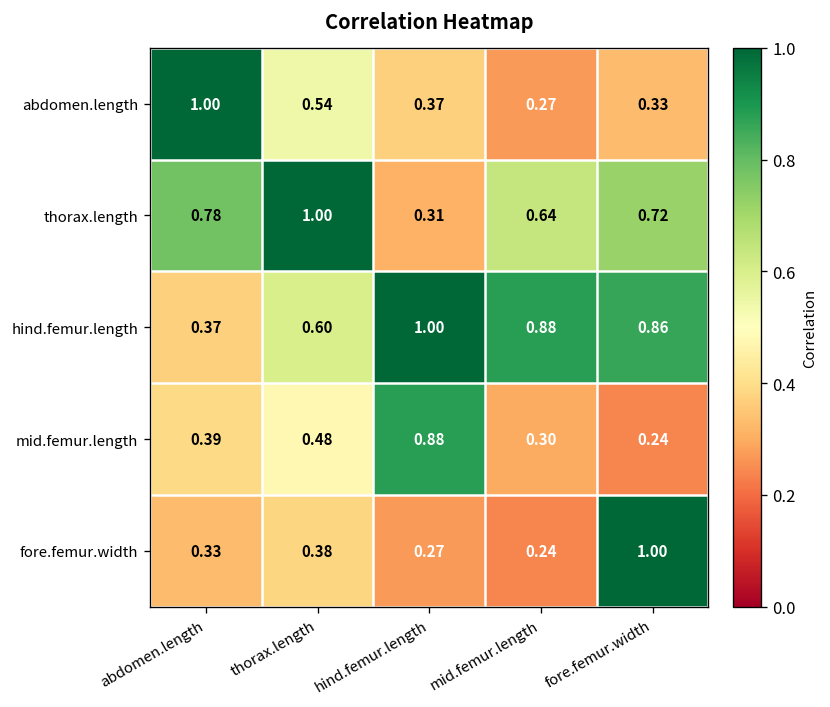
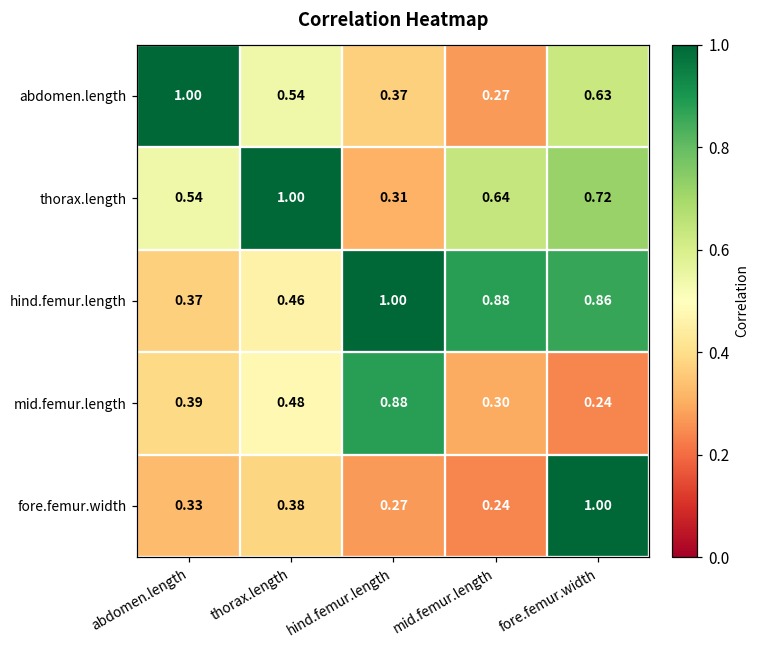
abdomen.length, fore.femur.width: 0.33 -> 0.63
thorax.length, abdomen.length: 0.78 -> 0.54
hind.femur.length, thorax.length: 0.60 -> 0.46
